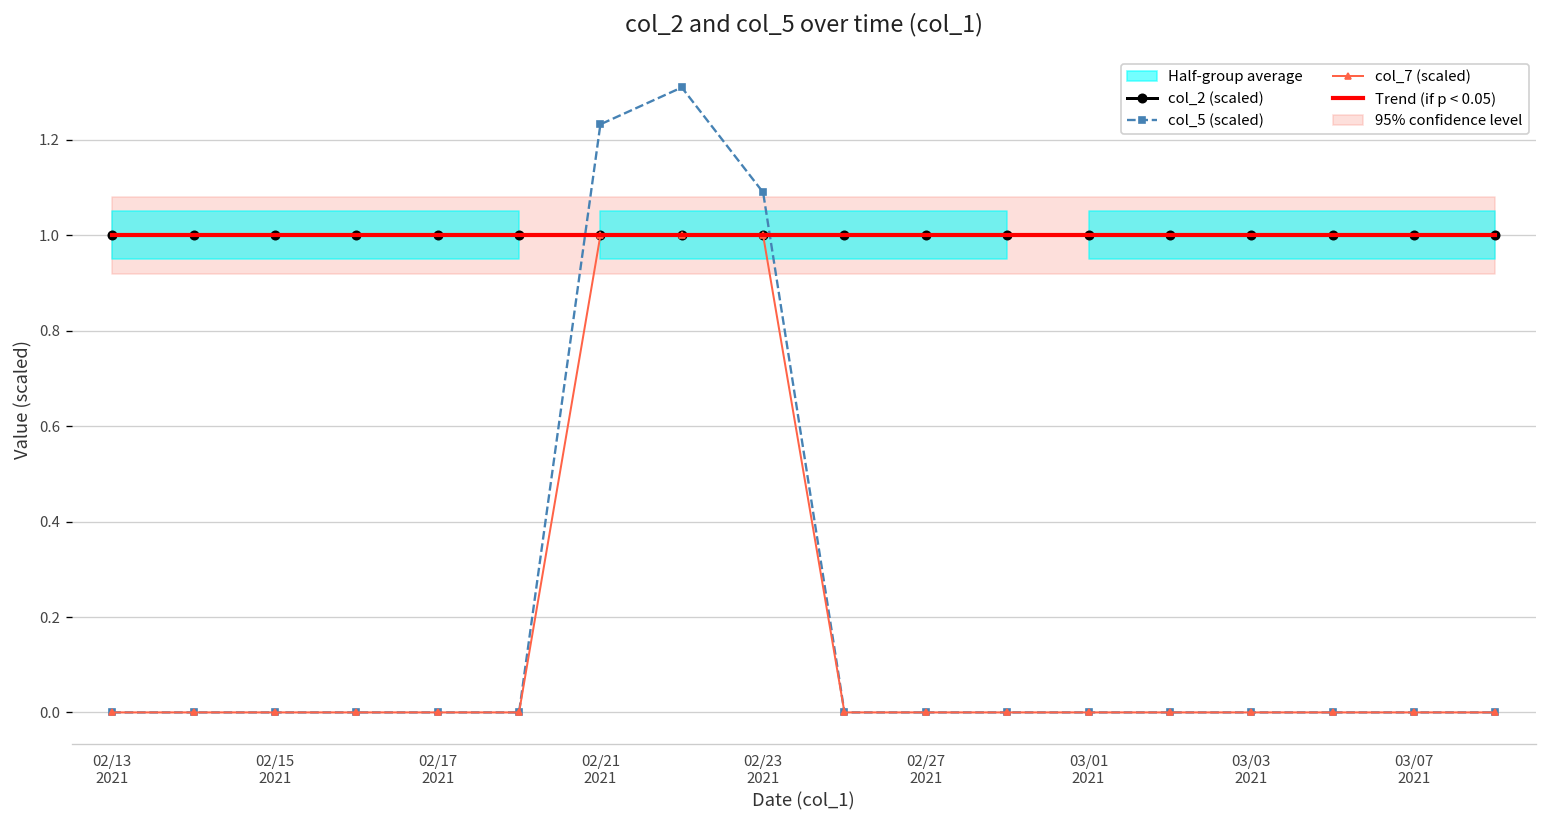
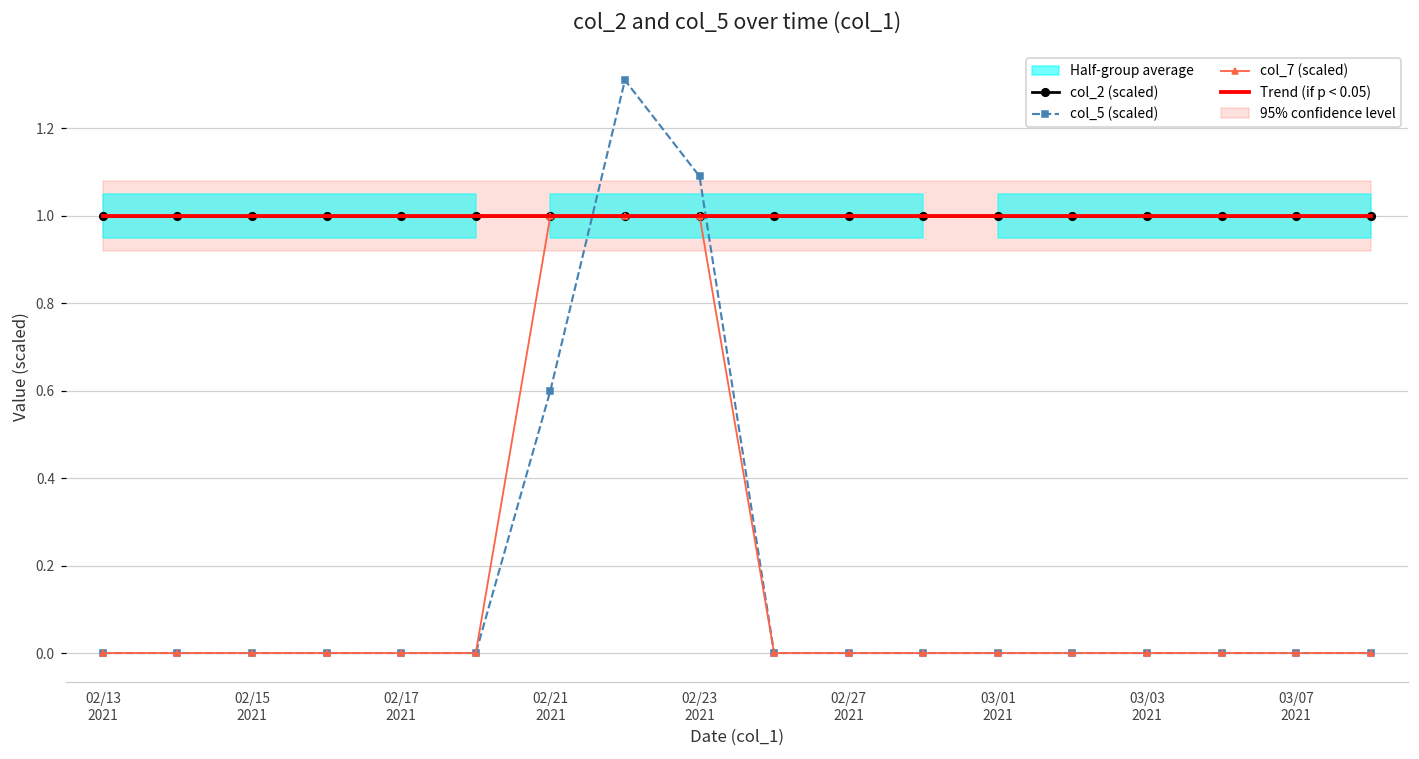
col_5 (scaled), 02/21 2021: 1.23 -> 0.60
